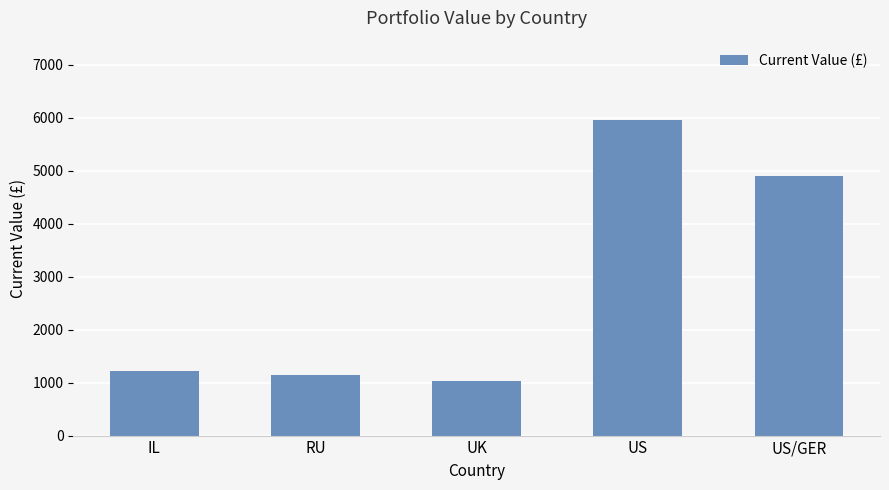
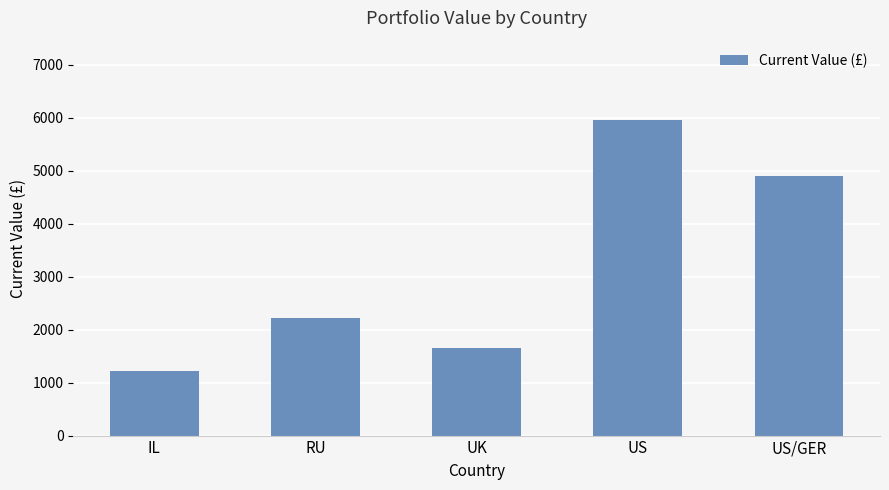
RU: 1100 -> 2200
UK: 1000 -> 1700
